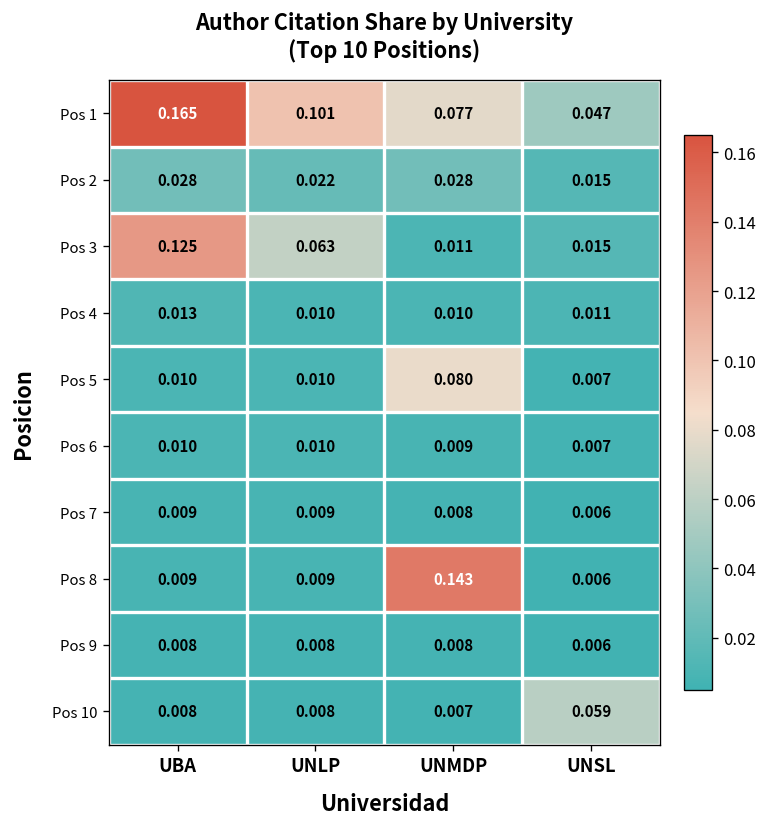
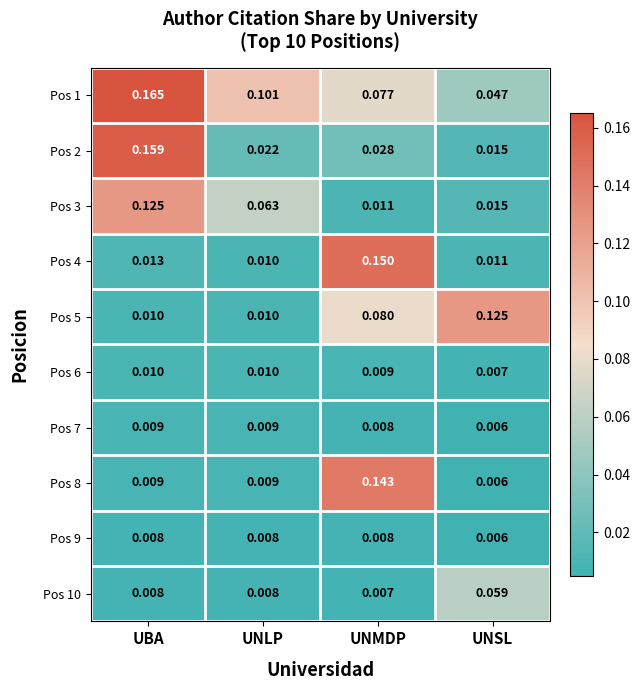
Pos 2, UBA: 0.028 -> 0.159
Pos 4, UNMDP: 0.010 -> 0.150
Pos 5, UNSL: 0.007 -> 0.125
